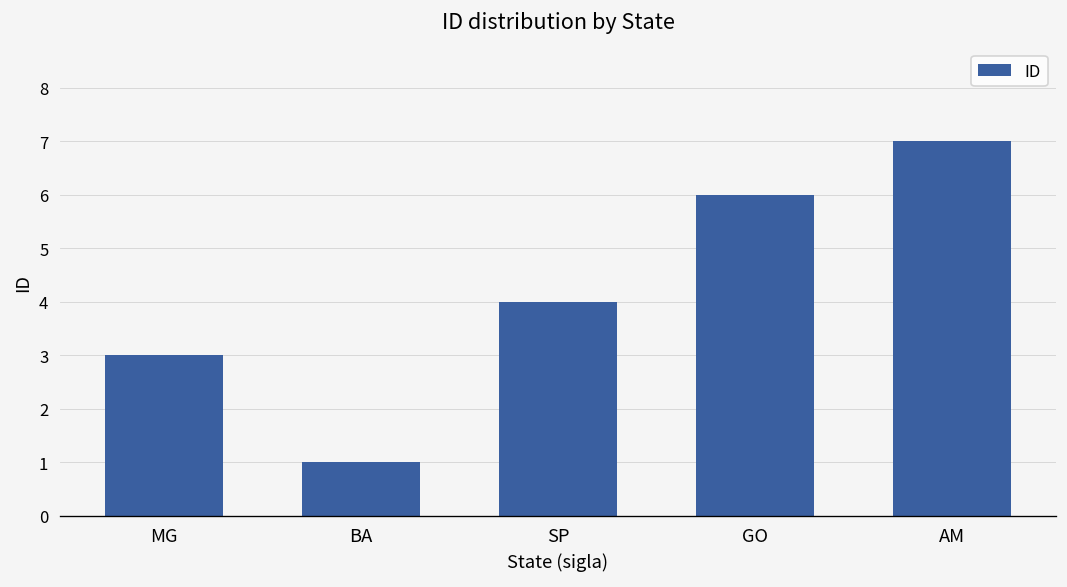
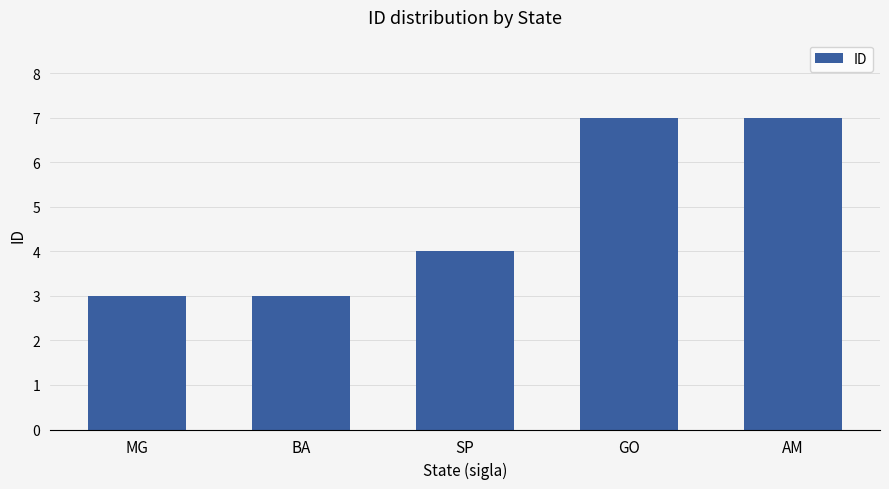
BA: 1 -> 3
GO: 6 -> 7
